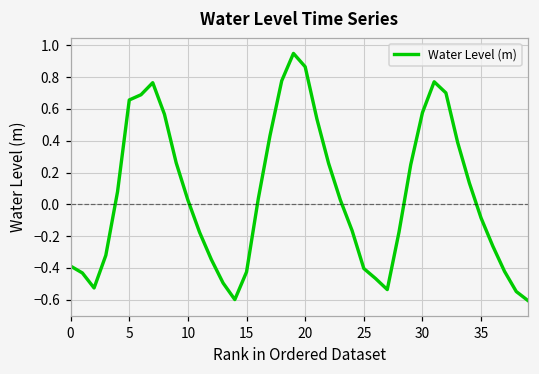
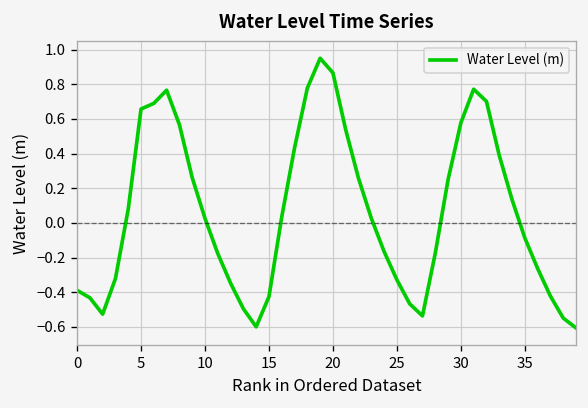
25: -0.40 -> -0.33
